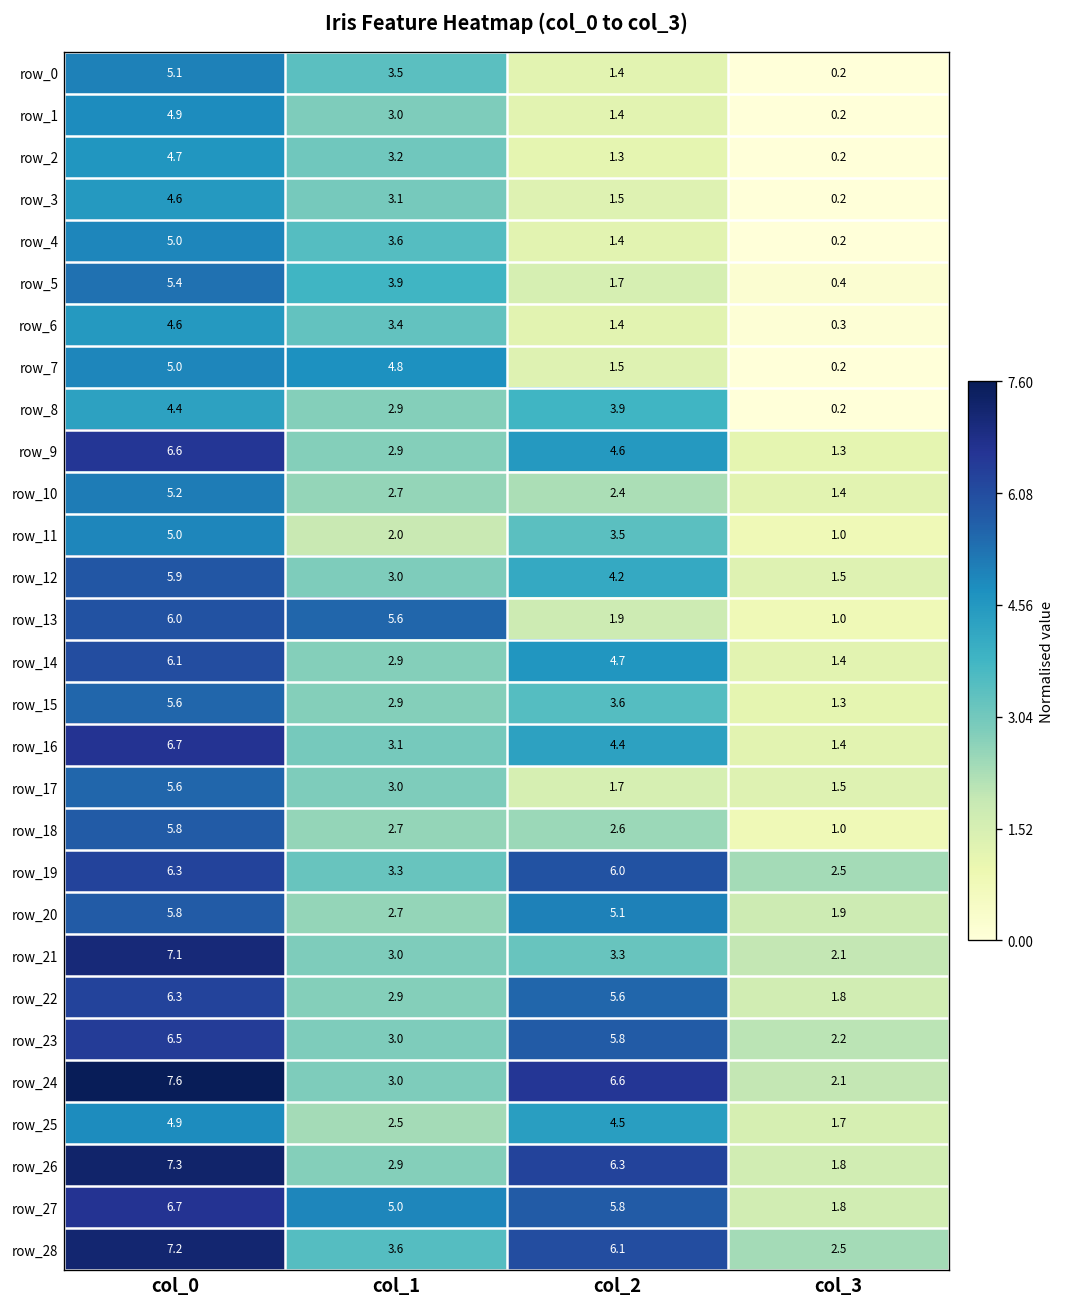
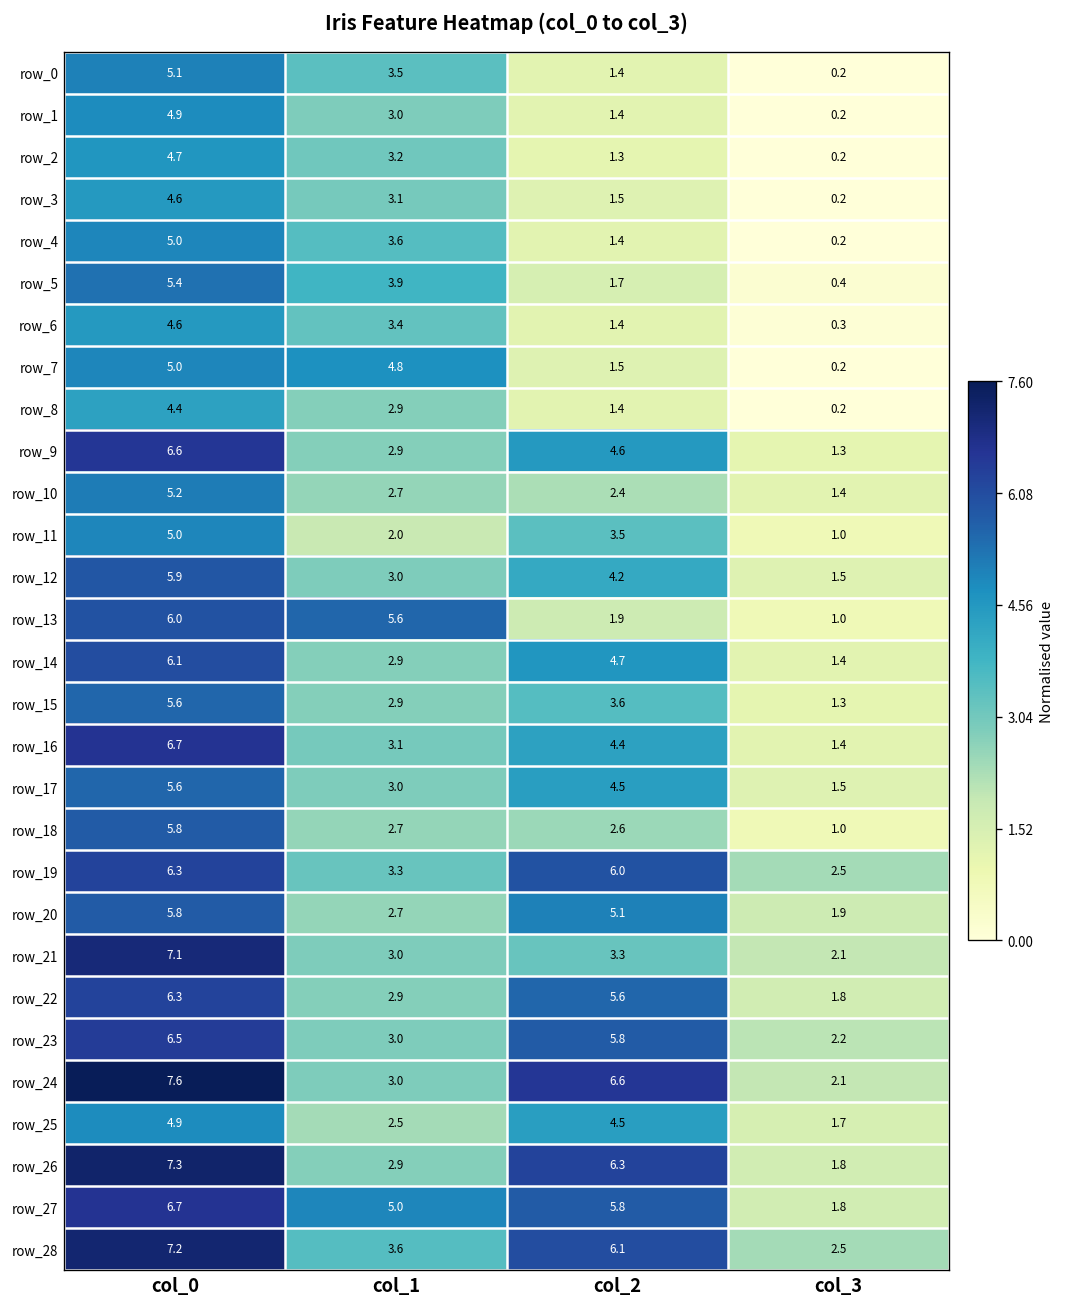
row_8, col_2: 3.9 -> 1.4
row_17, col_2: 1.7 -> 4.5
